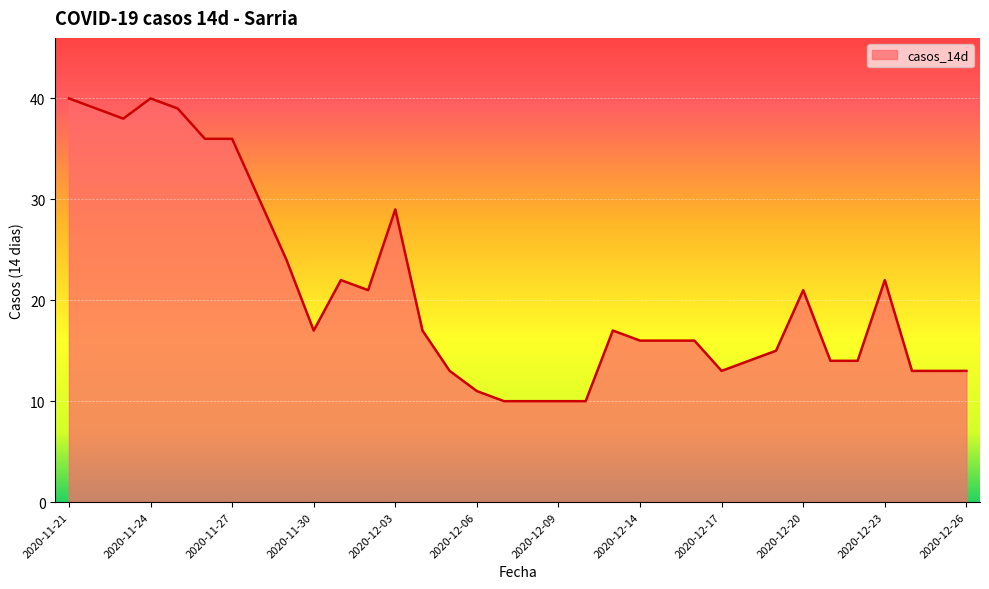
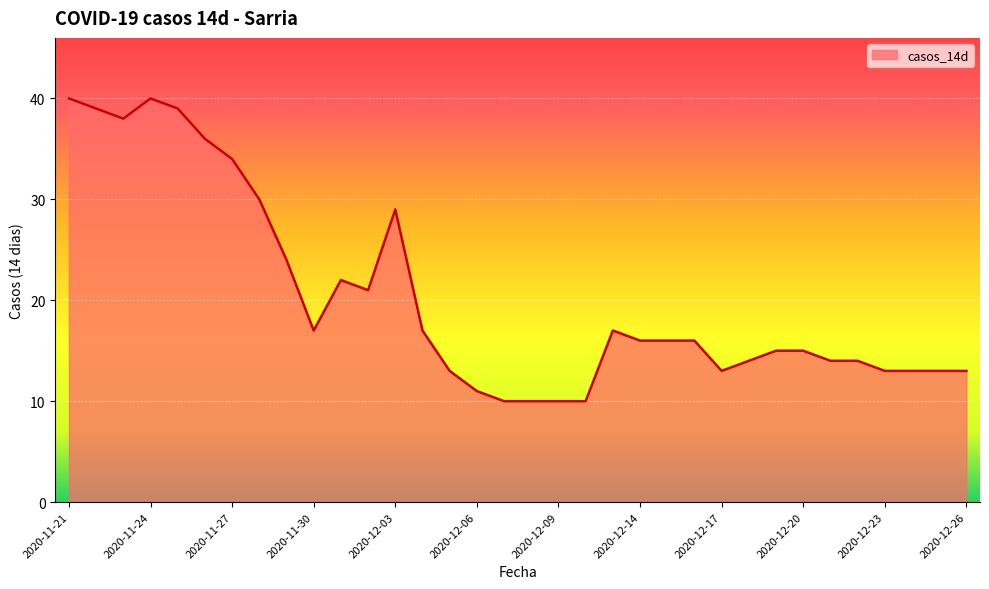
2020-11-27: 36 -> 34
2020-12-20: 21 -> 15
2020-12-23: 22 -> 13
